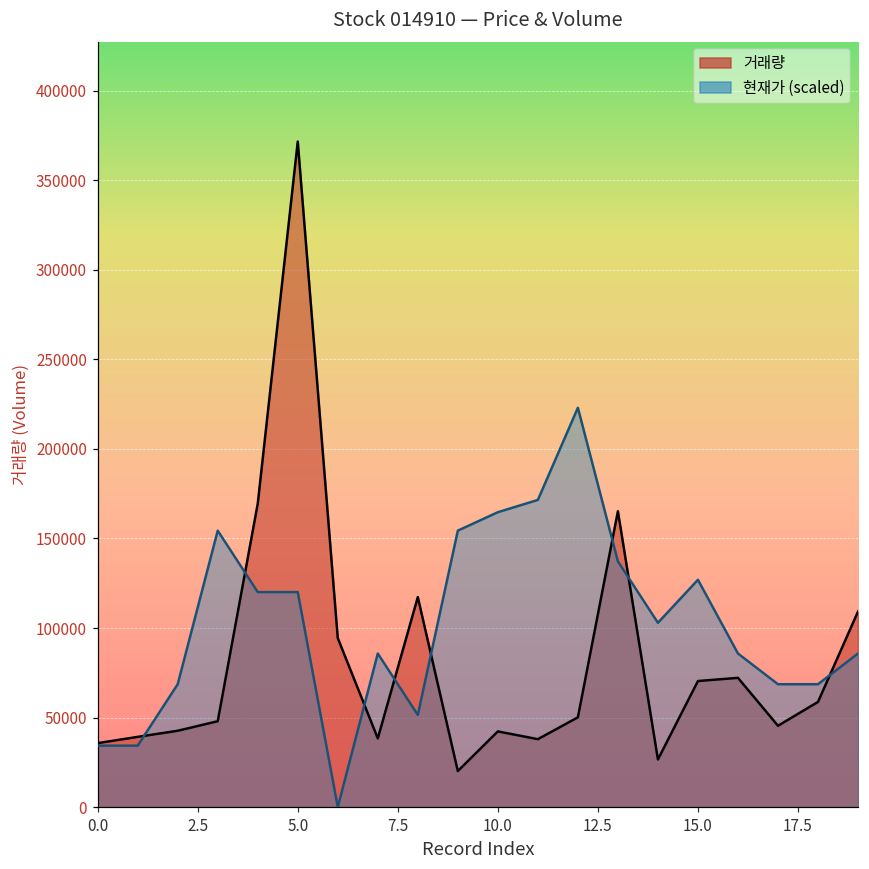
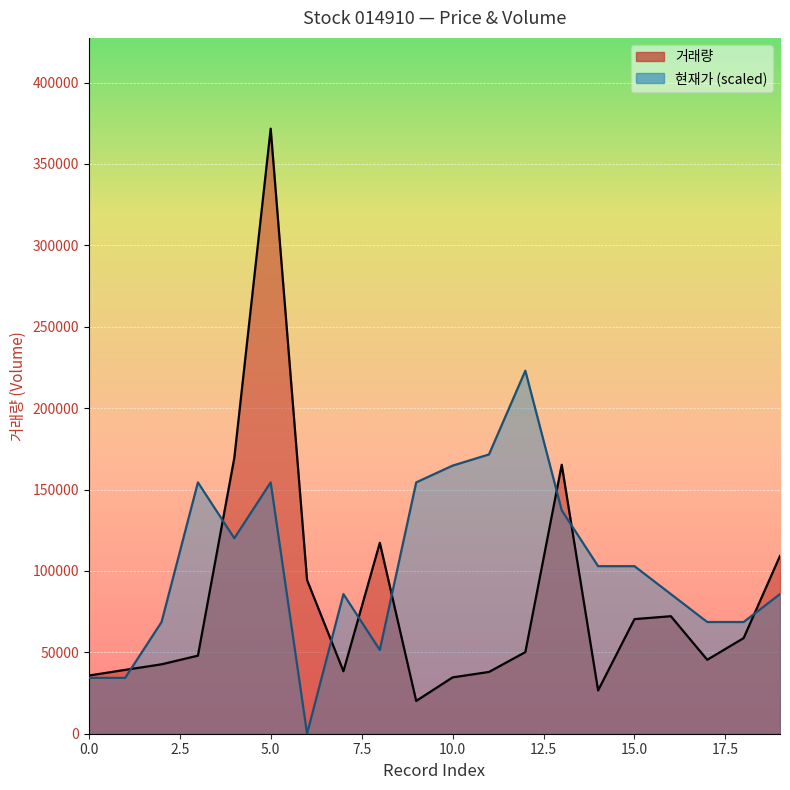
현재가 (scaled), 5.0: 120000 -> 154000
거래량, 10.0: 42000 -> 35000
현재가 (scaled), 15.0: 127000 -> 103000
